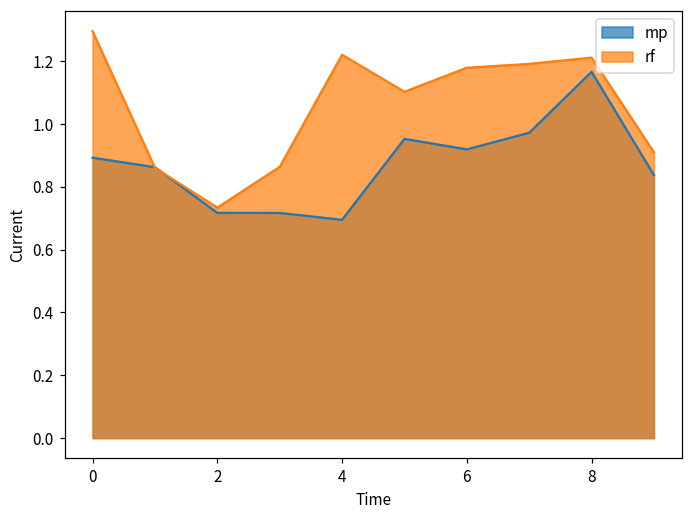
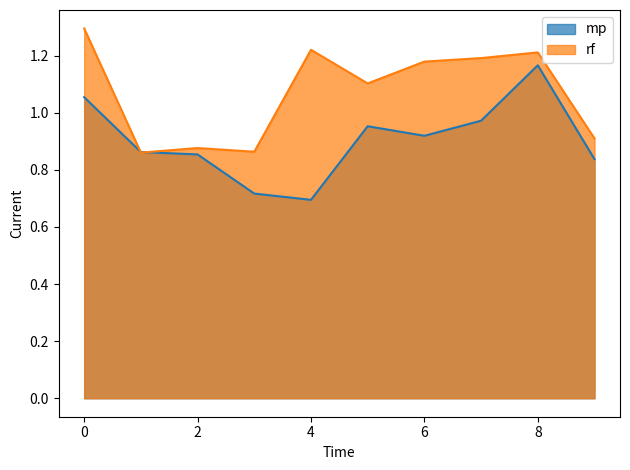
mp, 0: 0.89 -> 1.05
mp, 2: 0.72 -> 0.85
rf, 2: 0.73 -> 0.88
